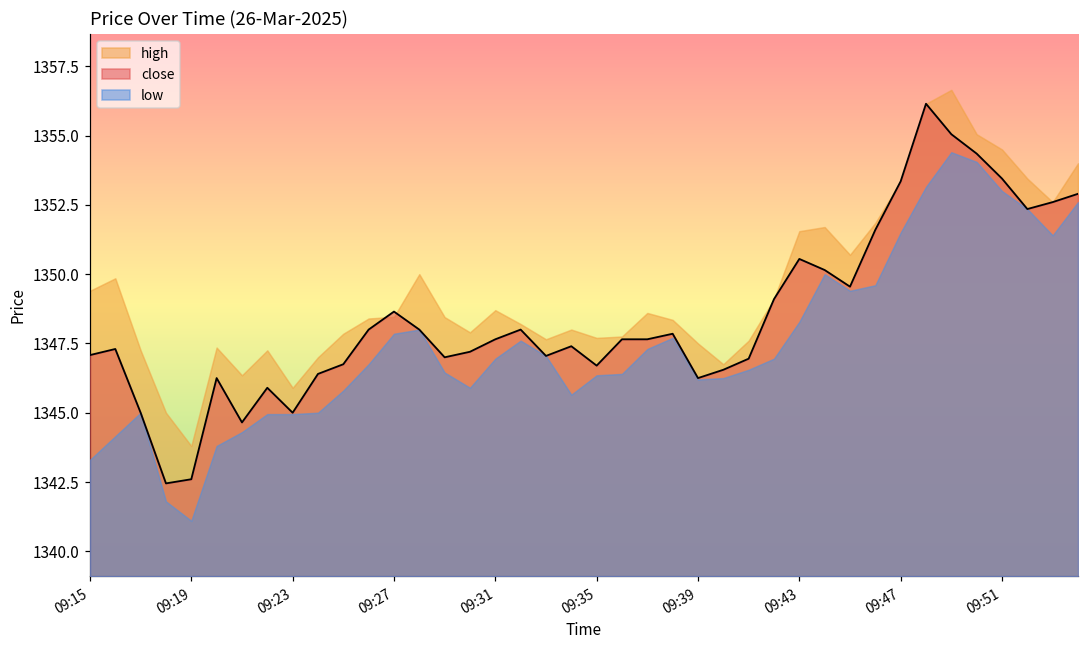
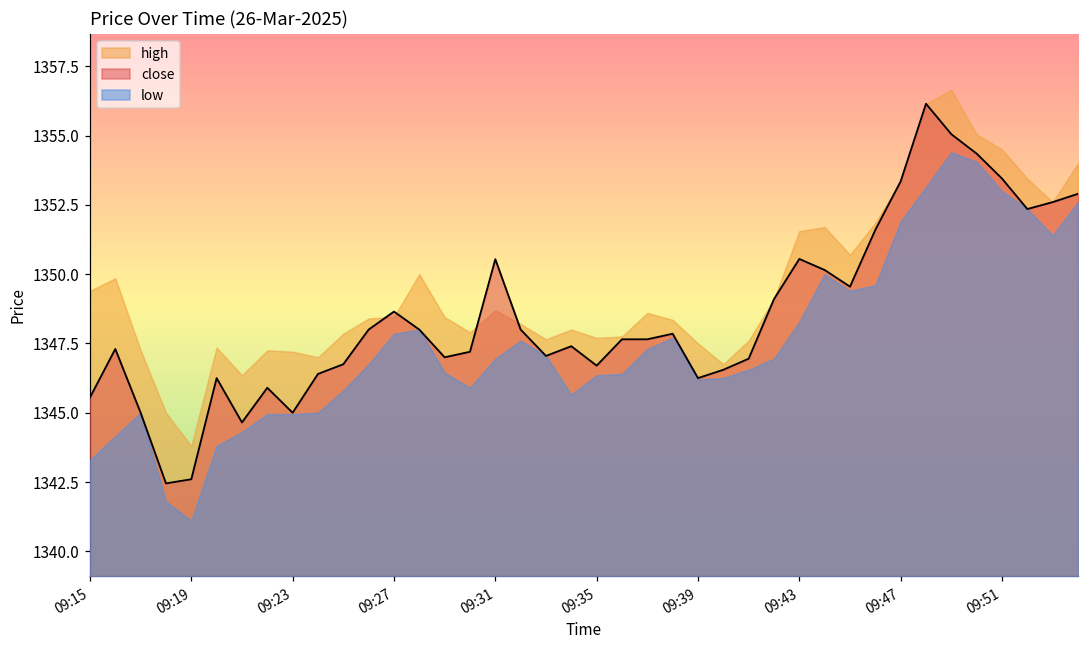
close, 09:15: 1347.1 -> 1345.6
high, 09:23: 1345.9 -> 1347.2
close, 09:31: 1347.7 -> 1350.5
low, 09:47: 1351.5 -> 1351.9
